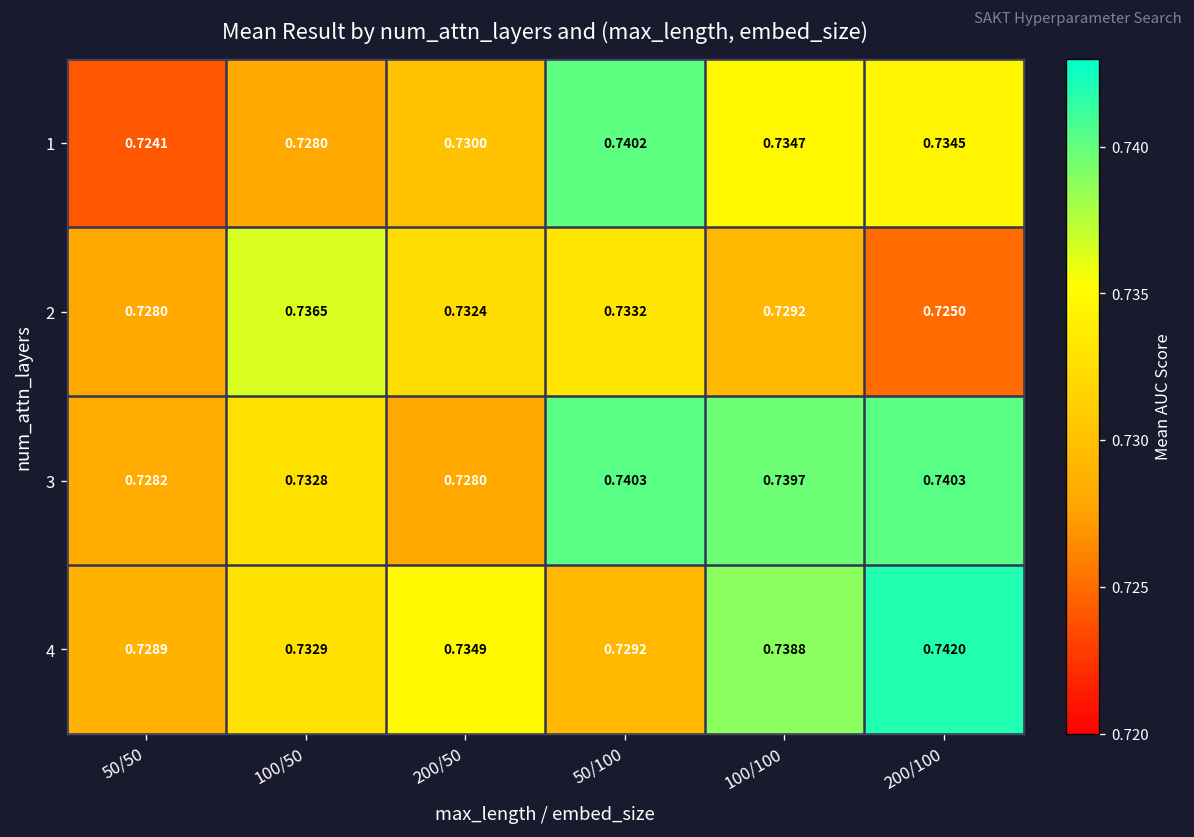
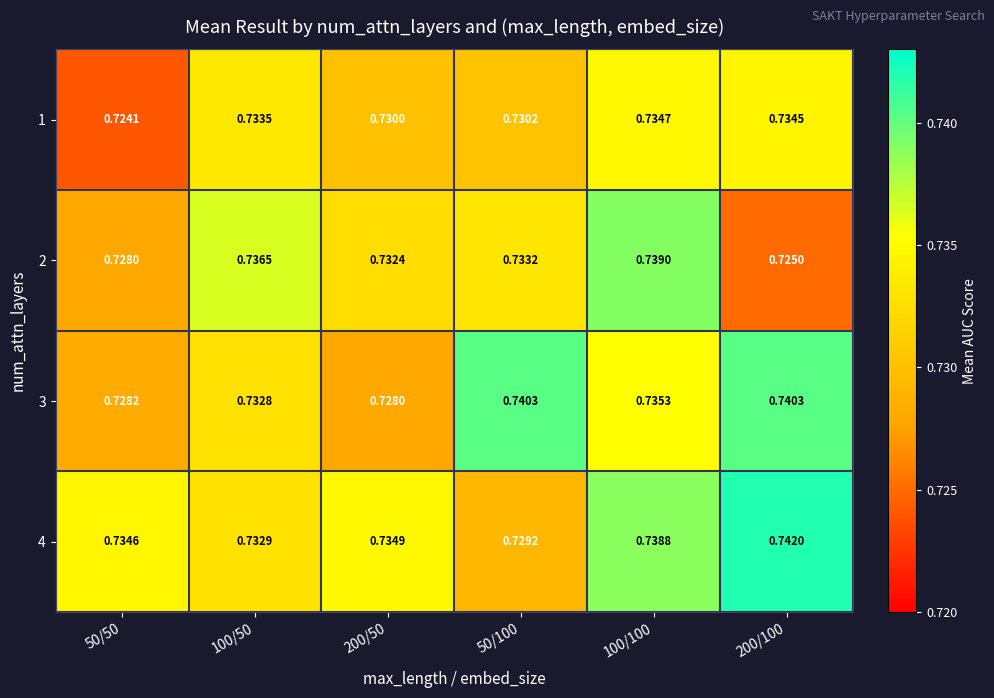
1, 100/50: 0.7280 -> 0.7335
1, 50/100: 0.7402 -> 0.7302
2, 100/100: 0.7292 -> 0.7390
3, 100/100: 0.7397 -> 0.7353
4, 50/50: 0.7289 -> 0.7346
